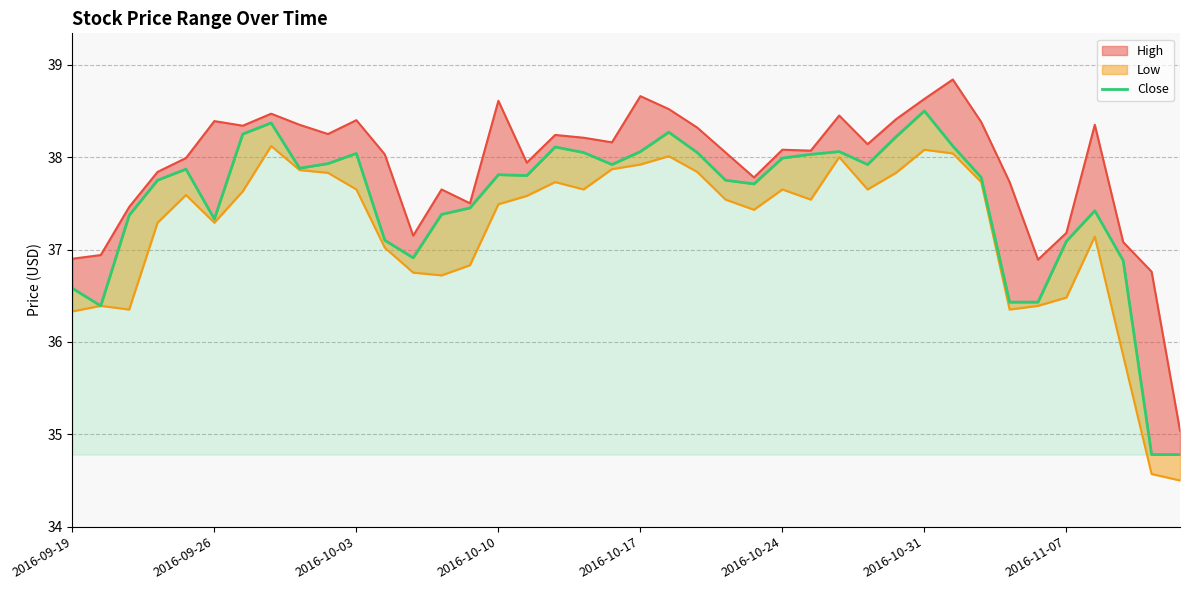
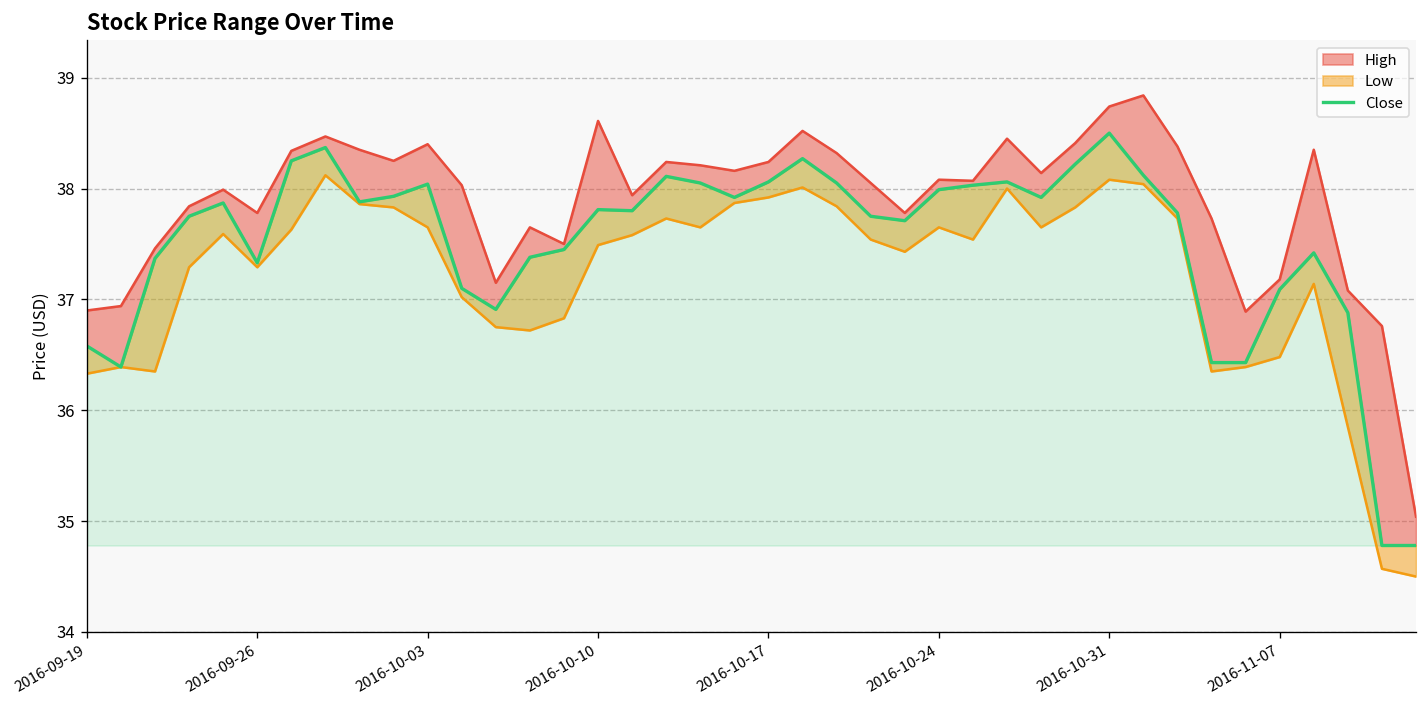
High, 2016-09-26: 38.4 -> 37.8
High, 2016-10-17: 38.7 -> 38.2
High, 2016-10-31: 38.6 -> 38.7
